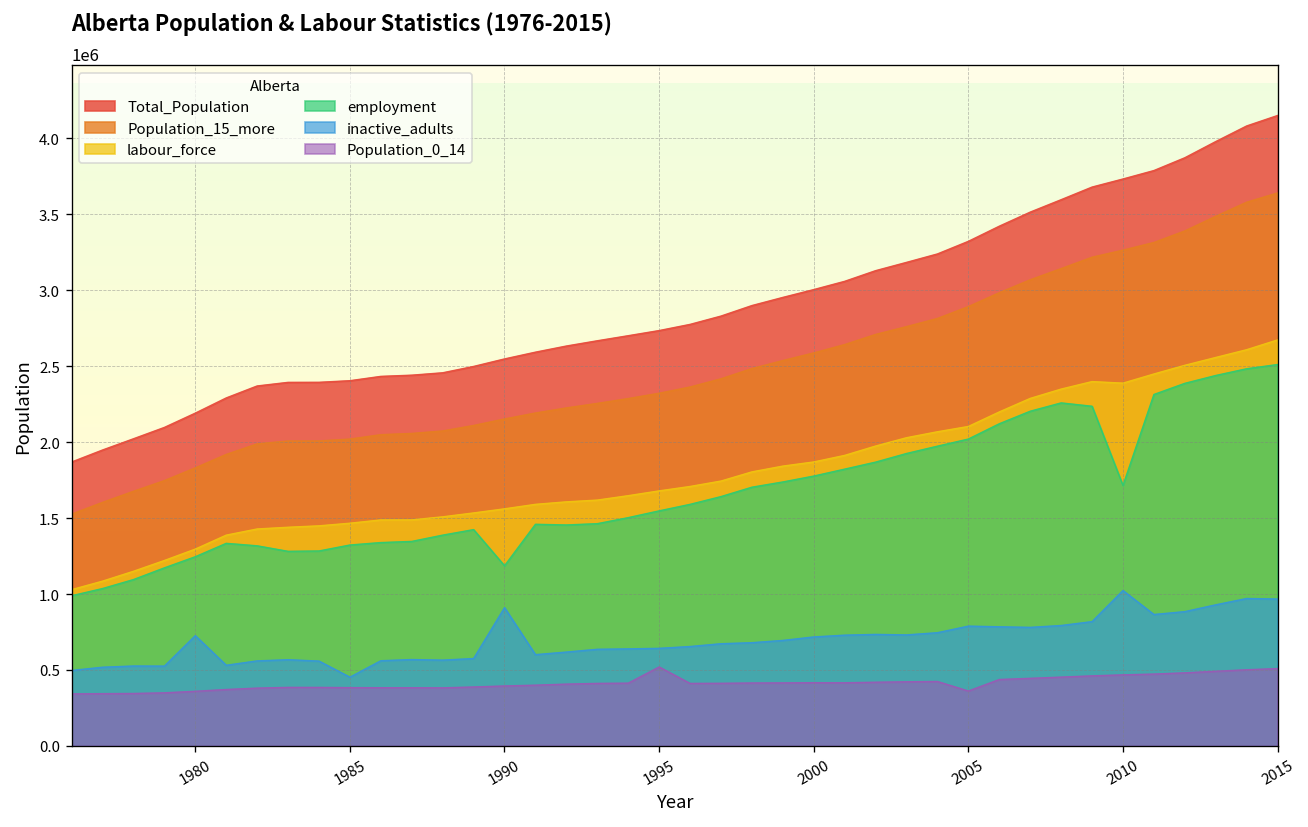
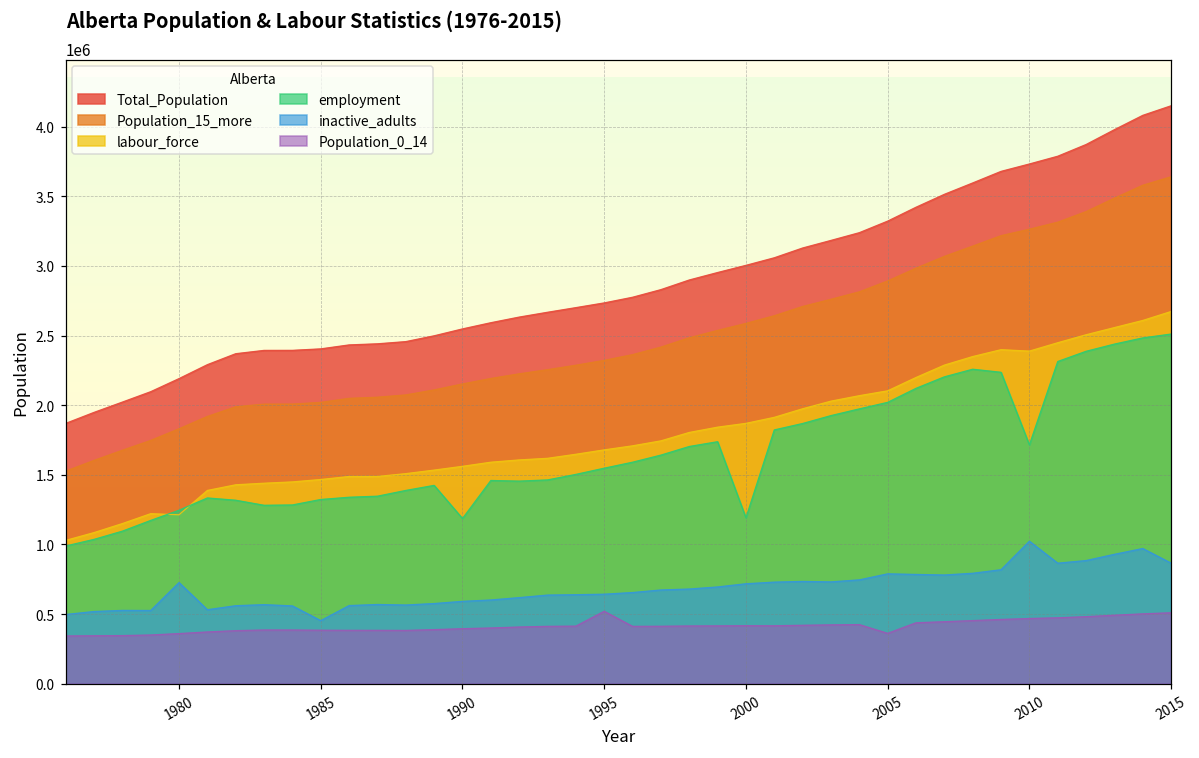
labour_force, 1980: 1300000 -> 1210000
inactive_adults, 1990: 910000 -> 590000
employment, 2000: 1780000 -> 1190000
inactive_adults, 2015: 970000 -> 870000
